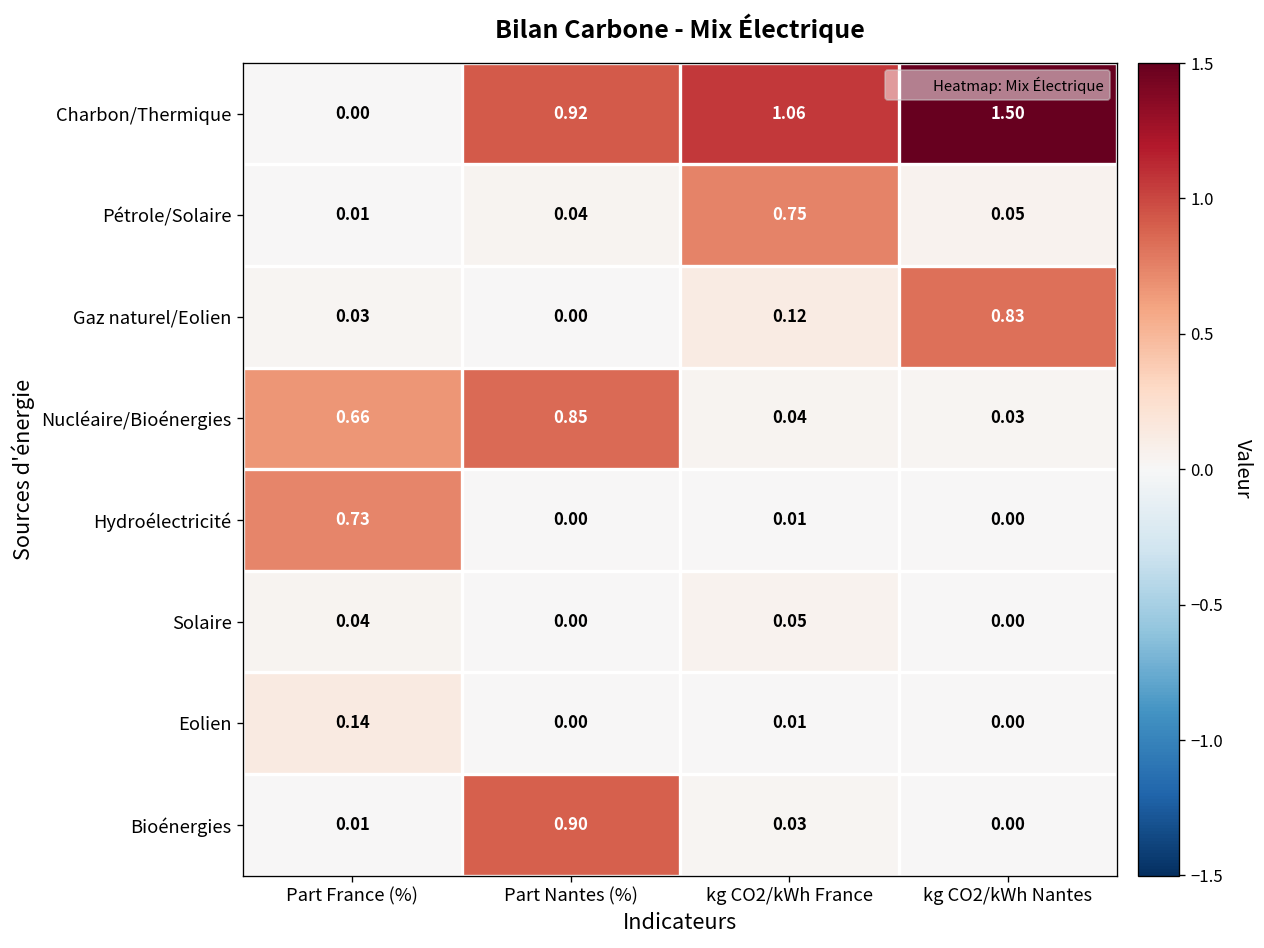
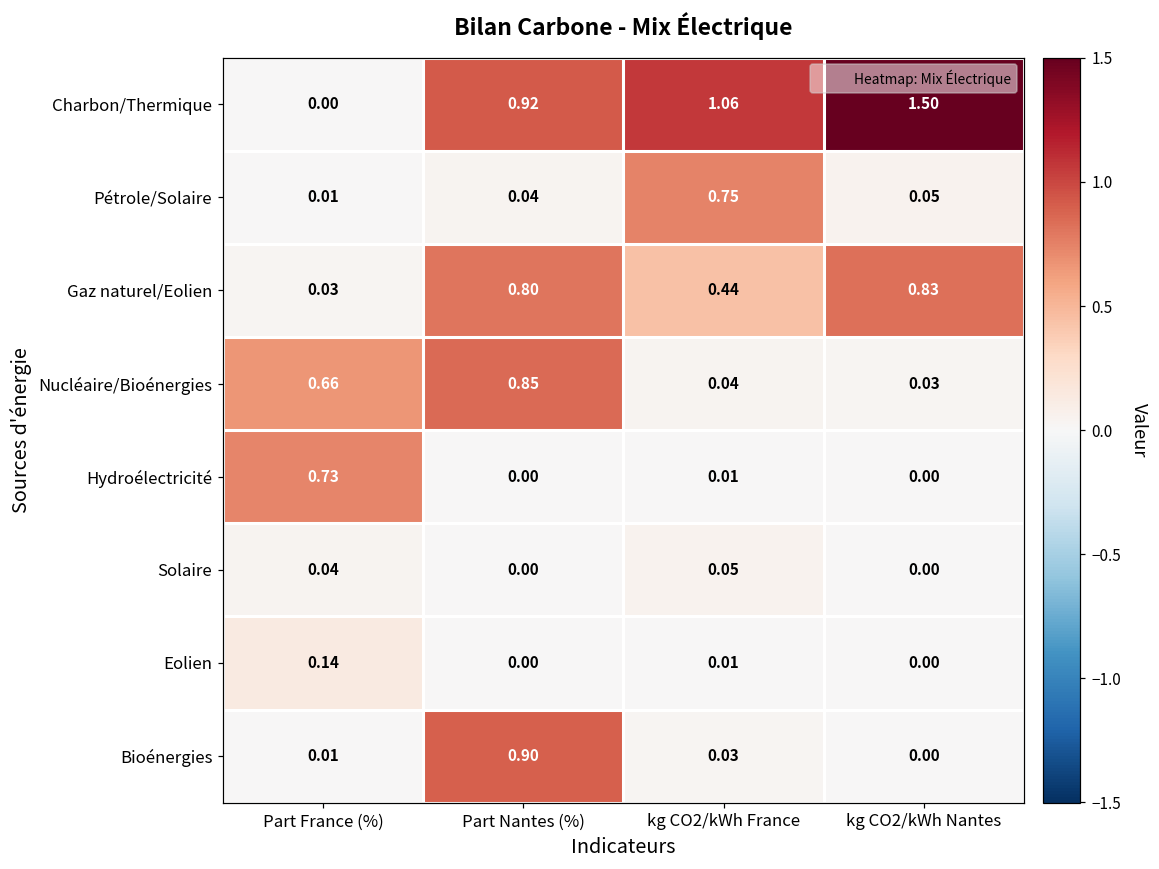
Gaz naturel/Eolien, Part Nantes (%): 0.00 -> 0.80
Gaz naturel/Eolien, kg CO2/kWh France: 0.12 -> 0.44
